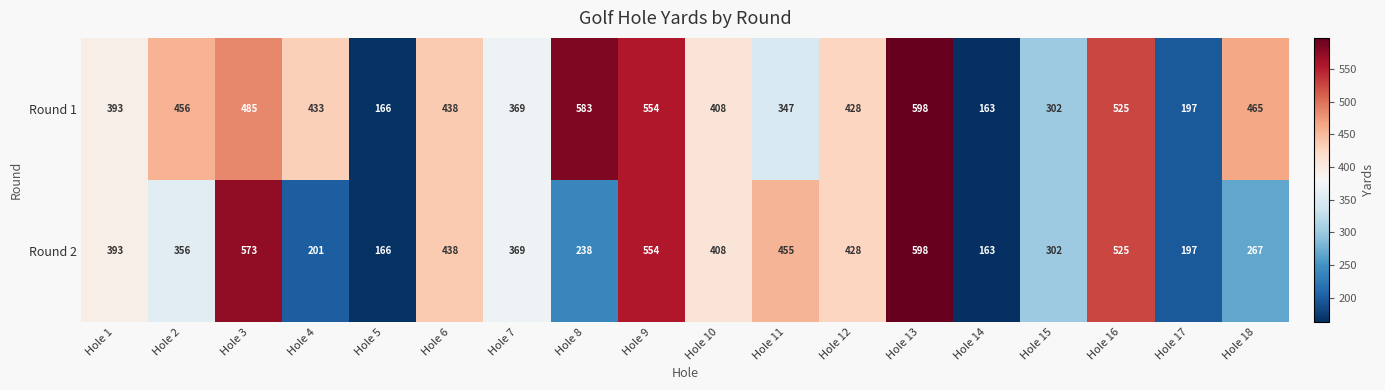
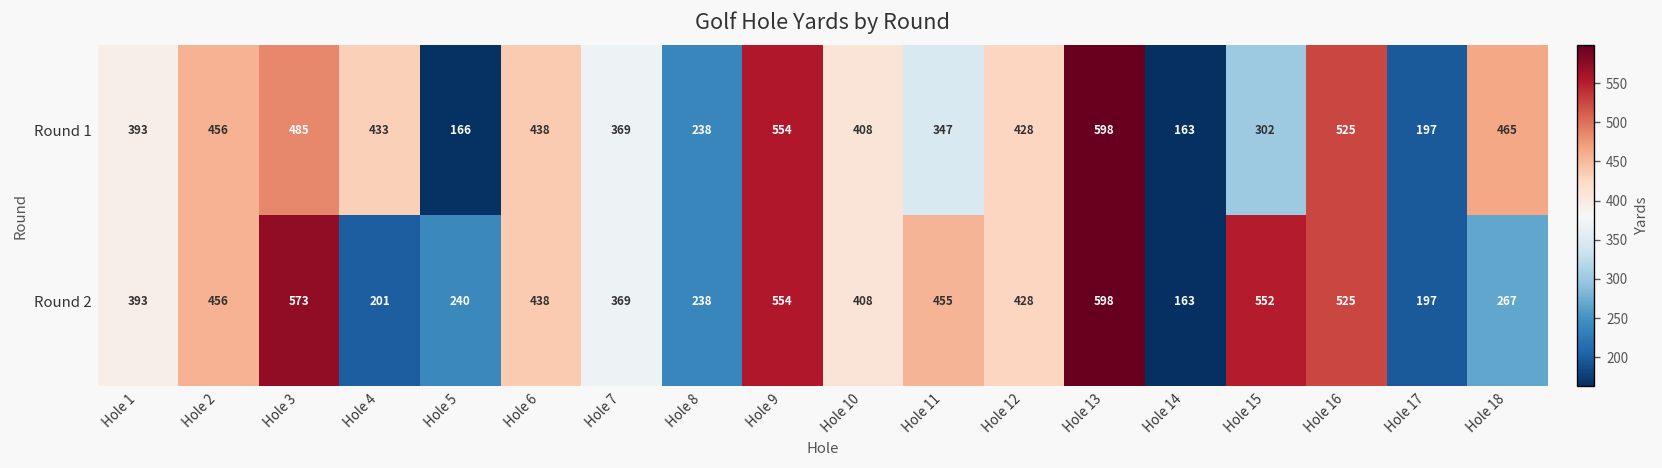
Round 1, Hole 8: 583 -> 238
Round 2, Hole 2: 356 -> 456
Round 2, Hole 5: 166 -> 240
Round 2, Hole 15: 302 -> 552
